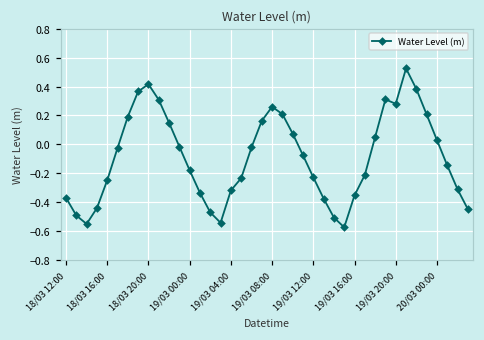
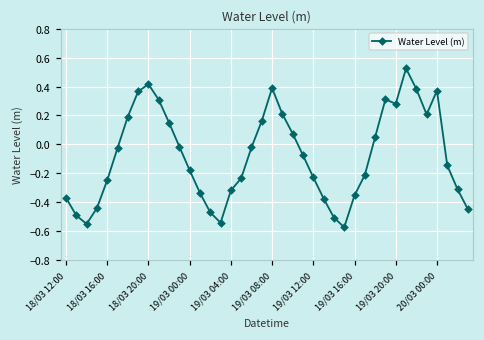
19/03 08:00: 0.26 -> 0.39
20/03 00:00: 0.03 -> 0.37
